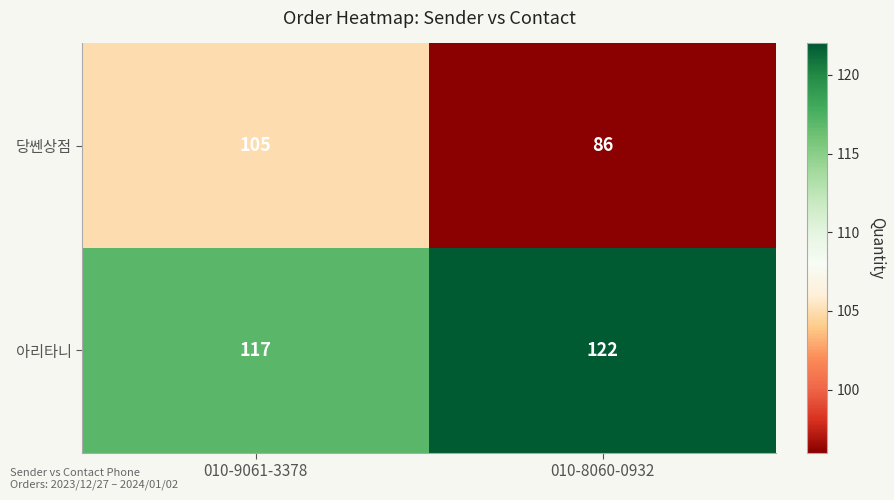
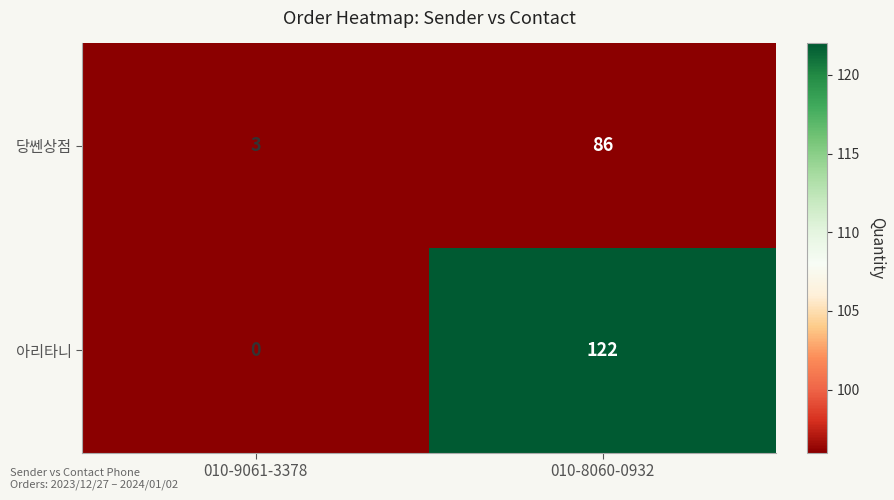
당쎈상점, 010-9061-3378: 105 -> 3
아리타니, 010-9061-3378: 117 -> 0
